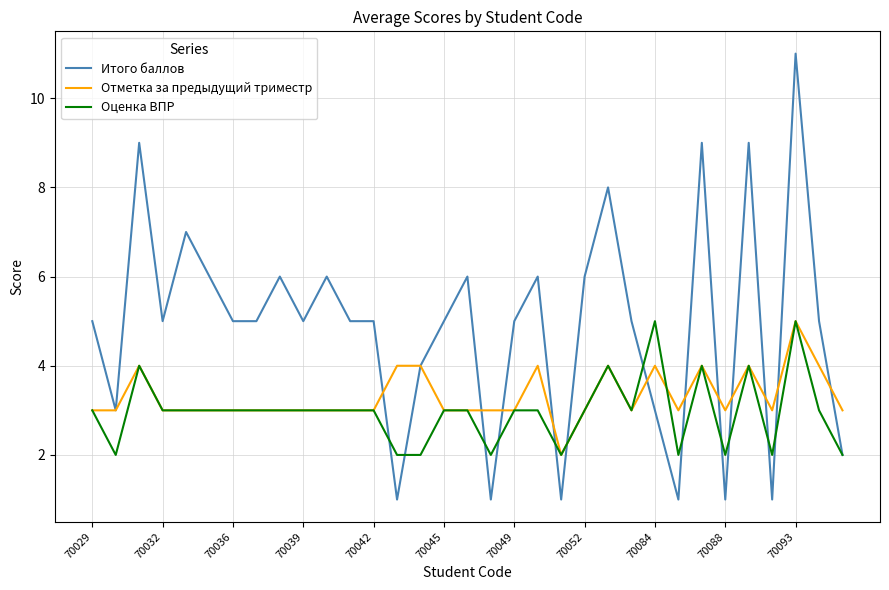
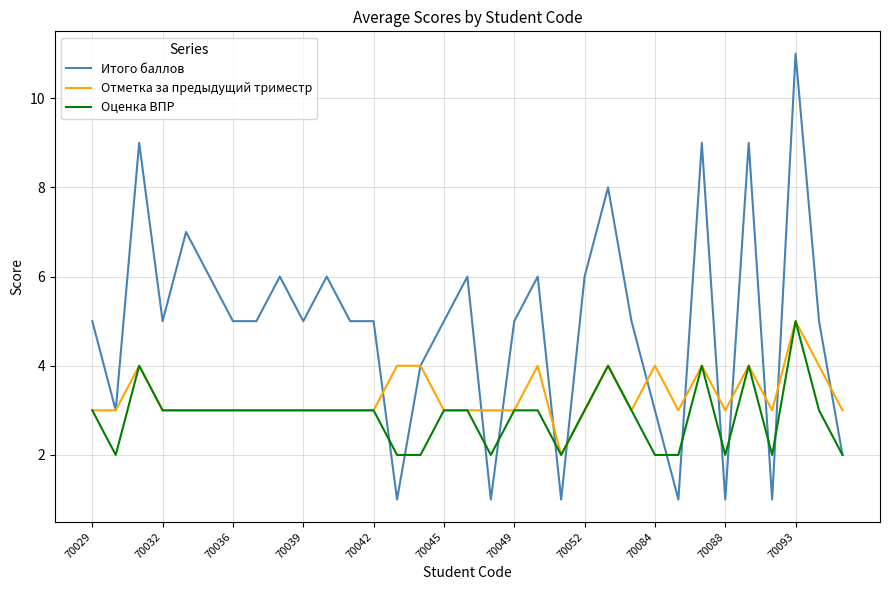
Оценка ВПР, 70084: 5 -> 2
